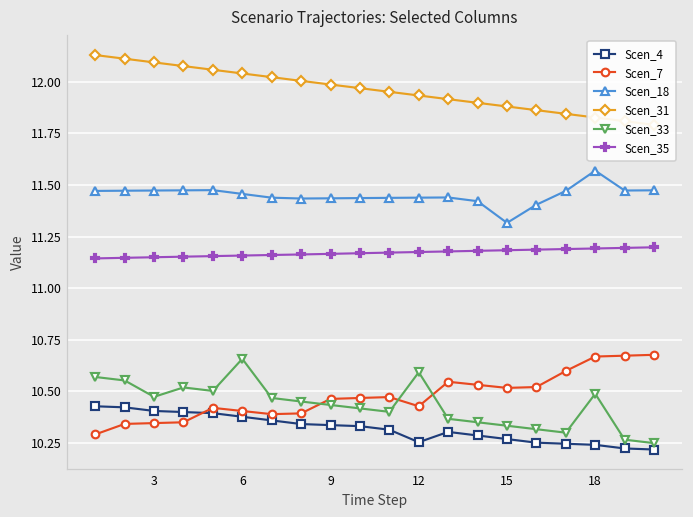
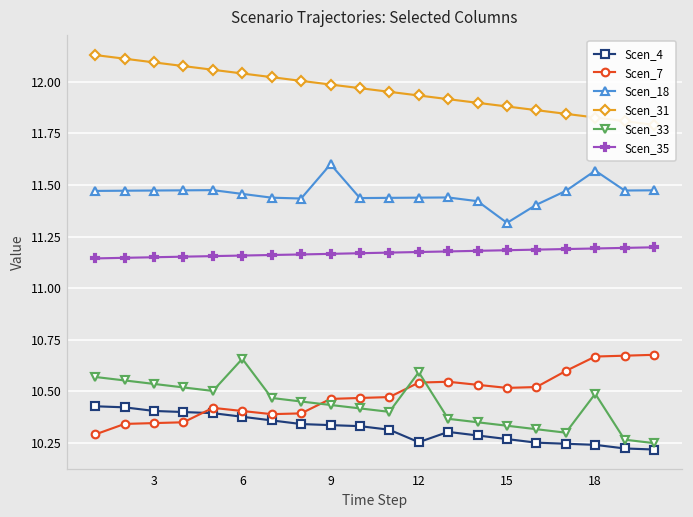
Scen_33, 3: 10.47 -> 10.54
Scen_18, 9: 11.44 -> 11.60
Scen_7, 12: 10.43 -> 10.54
